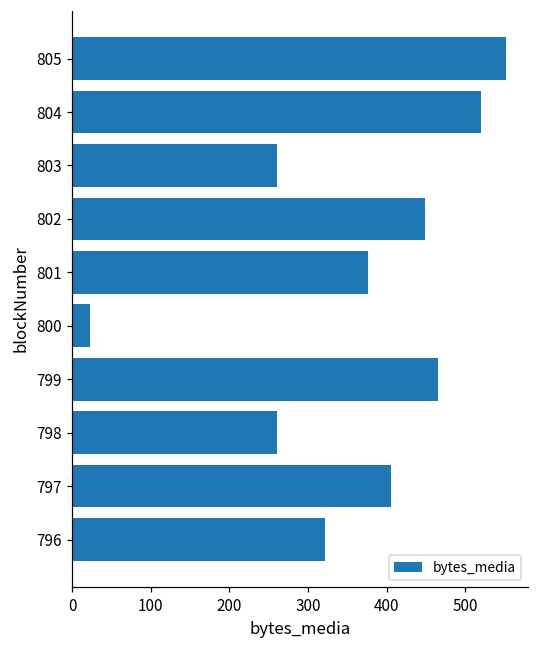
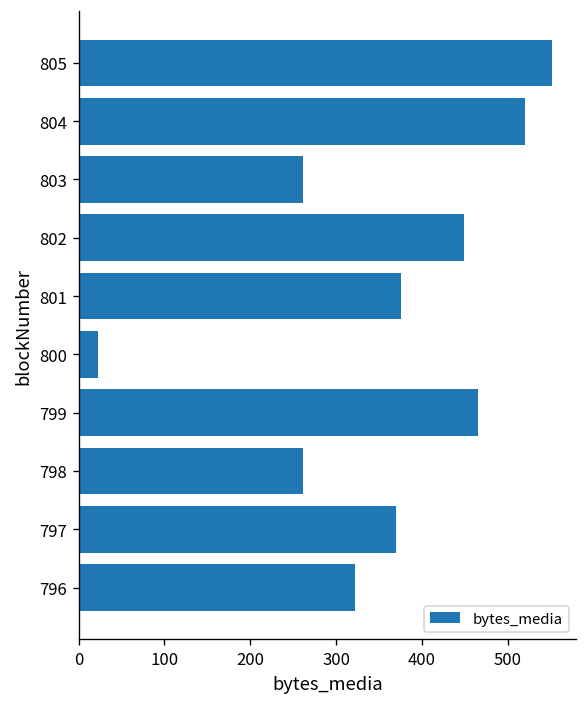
797: 410 -> 370
